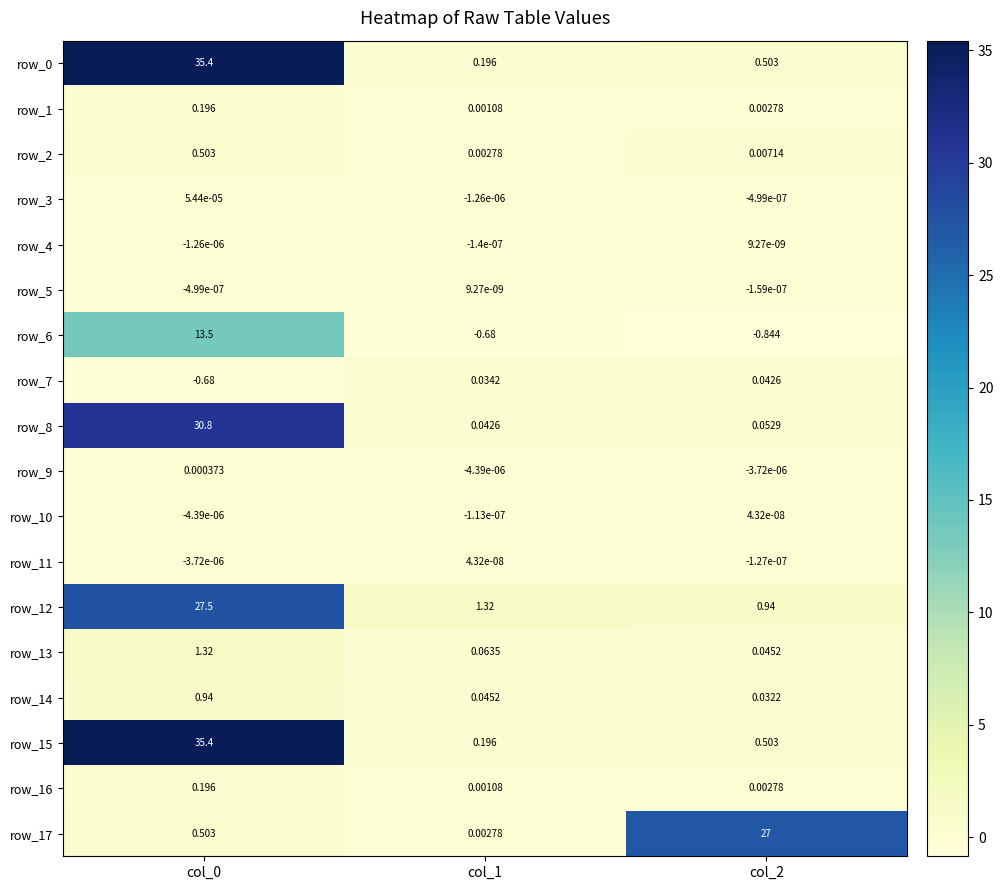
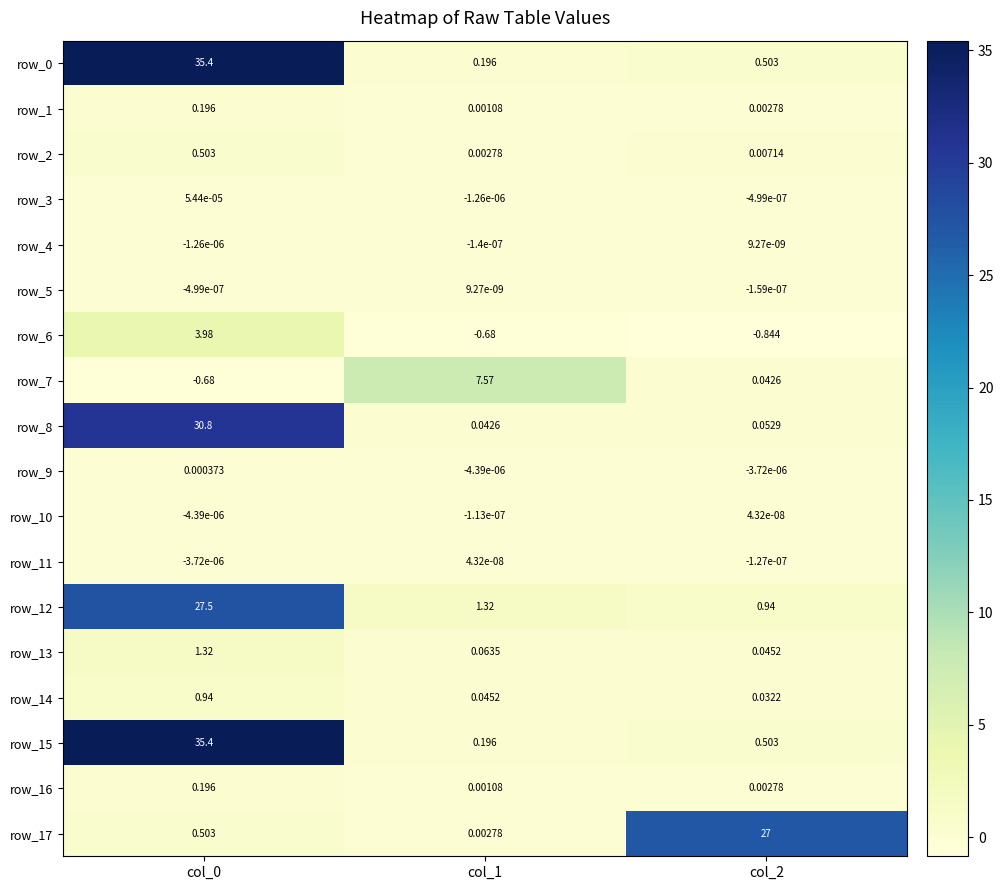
row_6, col_0: 13.5 -> 3.98
row_7, col_1: 0.0342 -> 7.57
